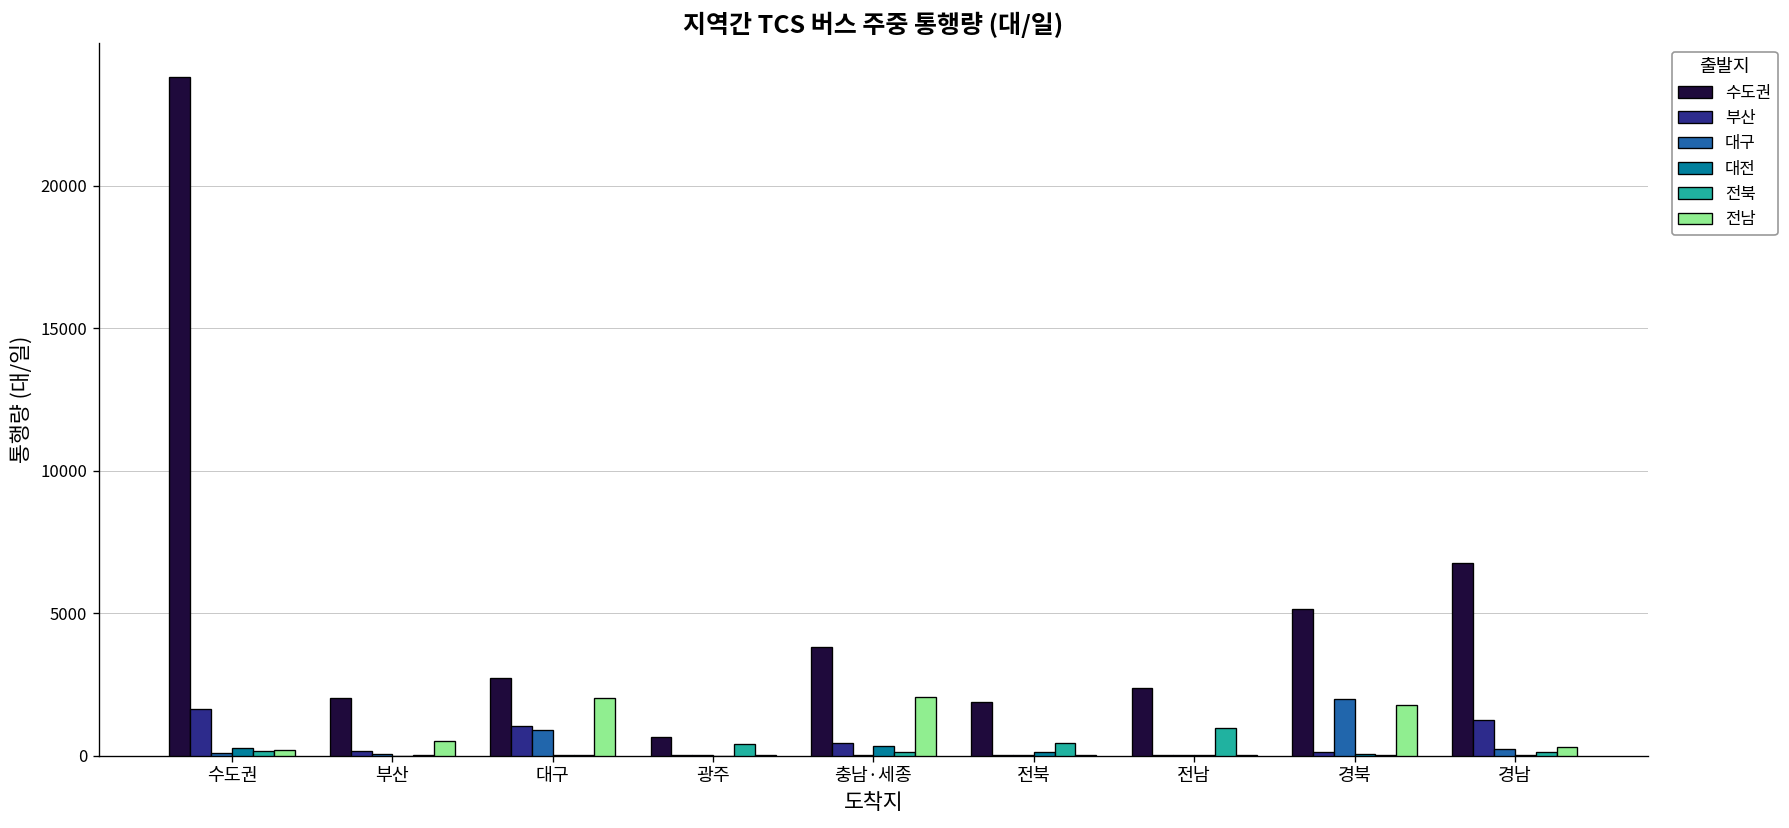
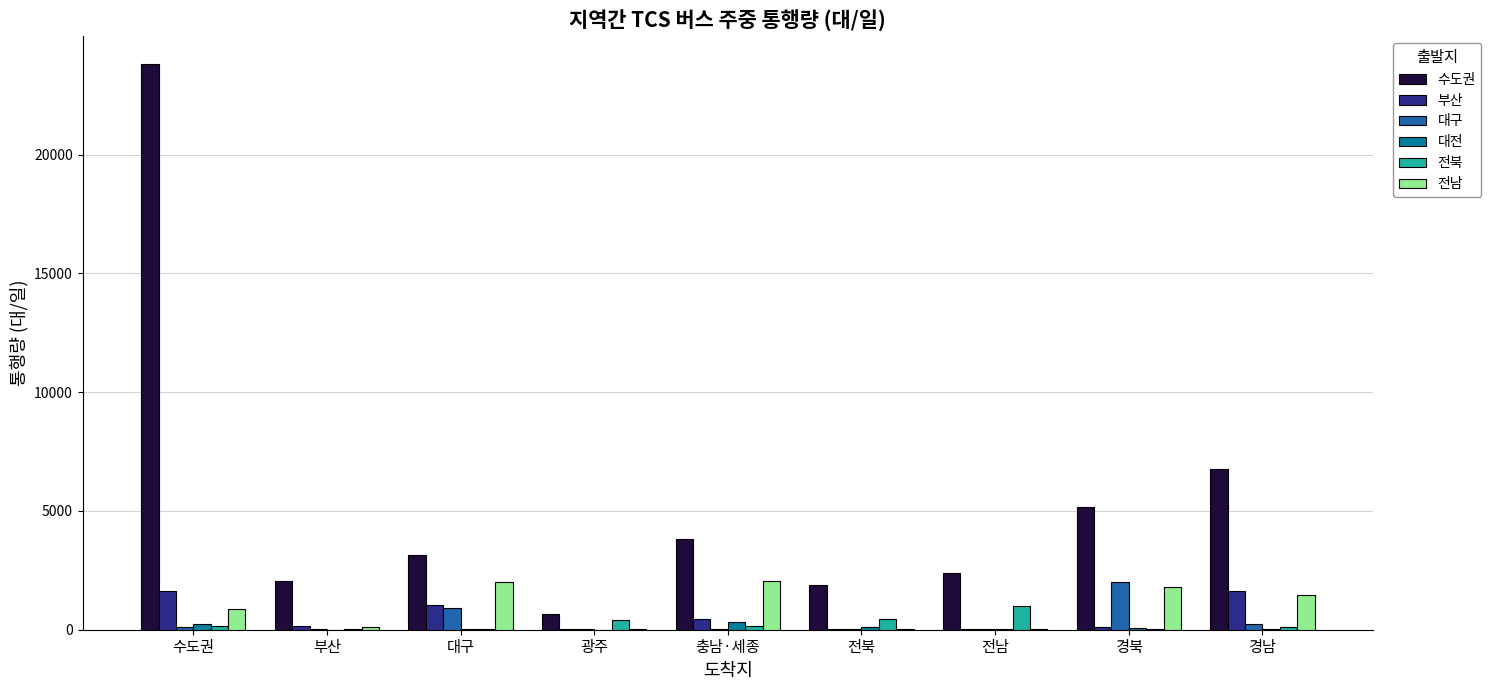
전남, 수도권: 200 -> 900
전남, 부산: 500 -> 100
수도권, 대구: 2700 -> 3200
부산, 경남: 1300 -> 1600
전남, 경남: 300 -> 1400
